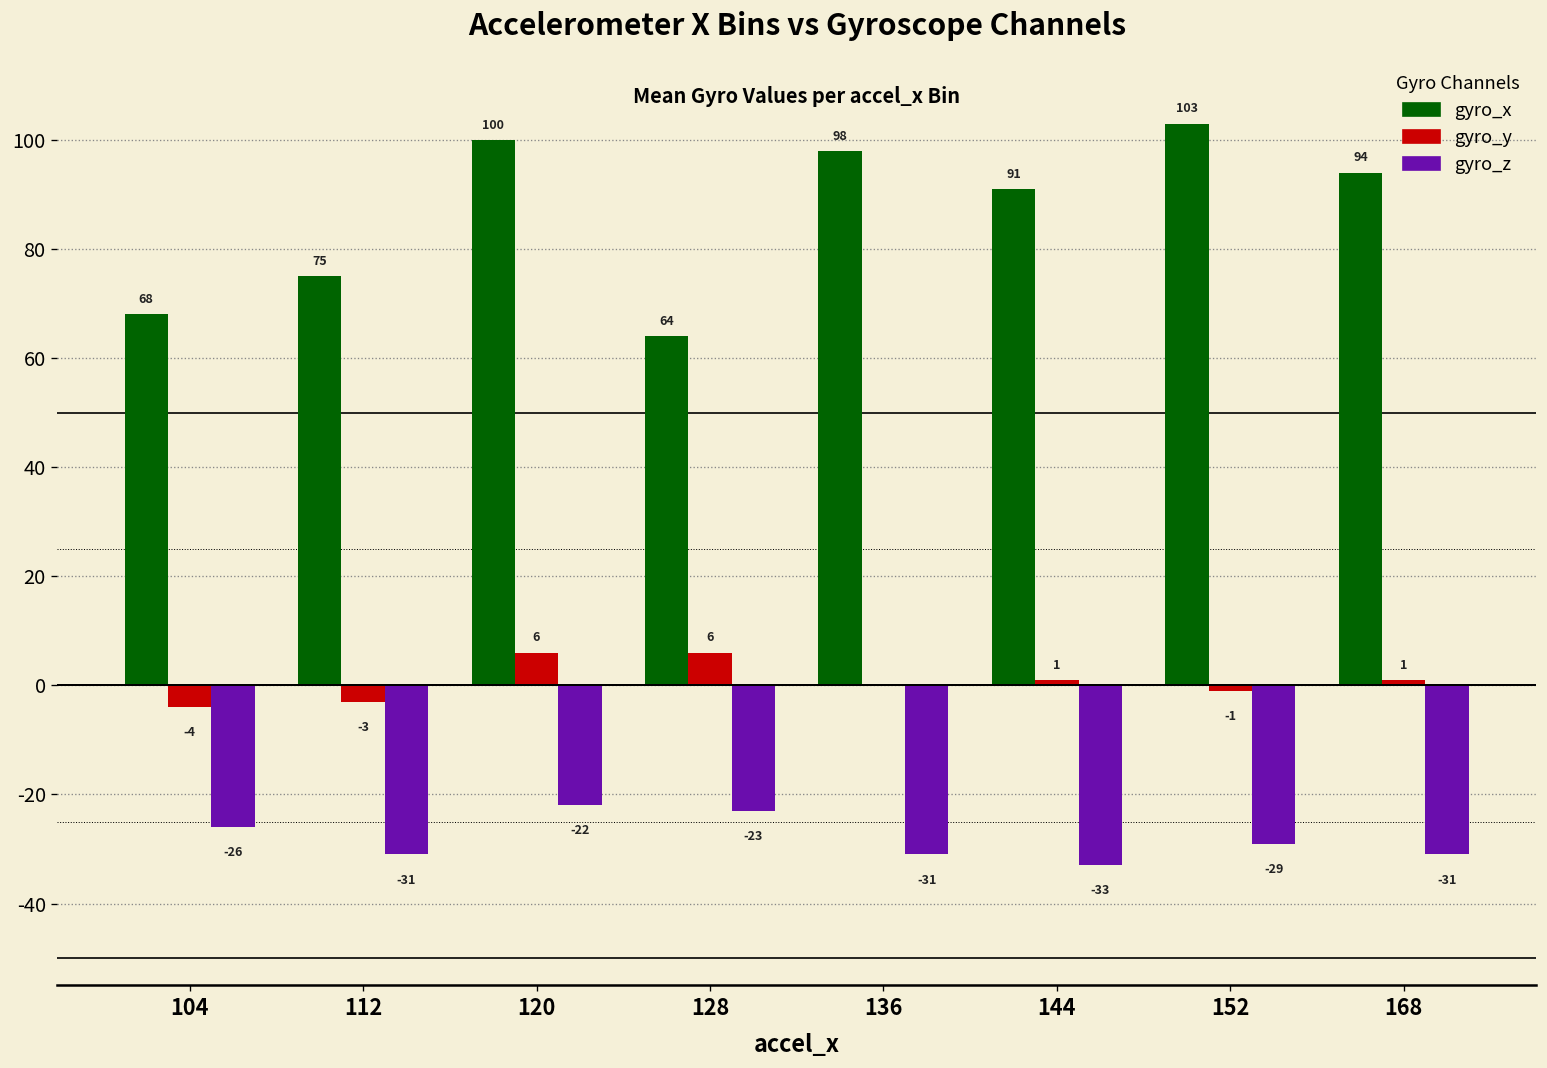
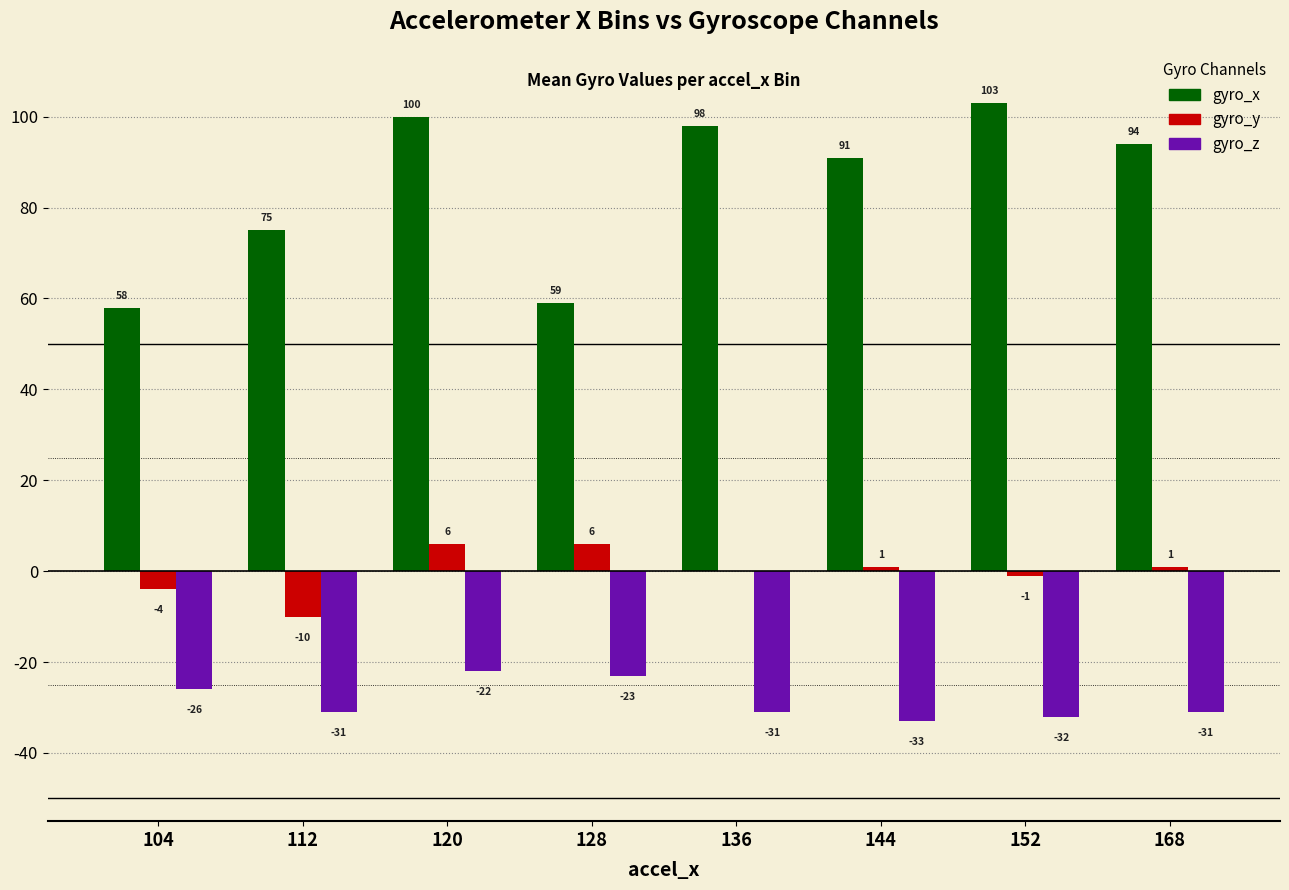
gyro_x, 104: 68 -> 58
gyro_y, 112: -3 -> -10
gyro_x, 128: 64 -> 59
gyro_z, 152: -29 -> -32
